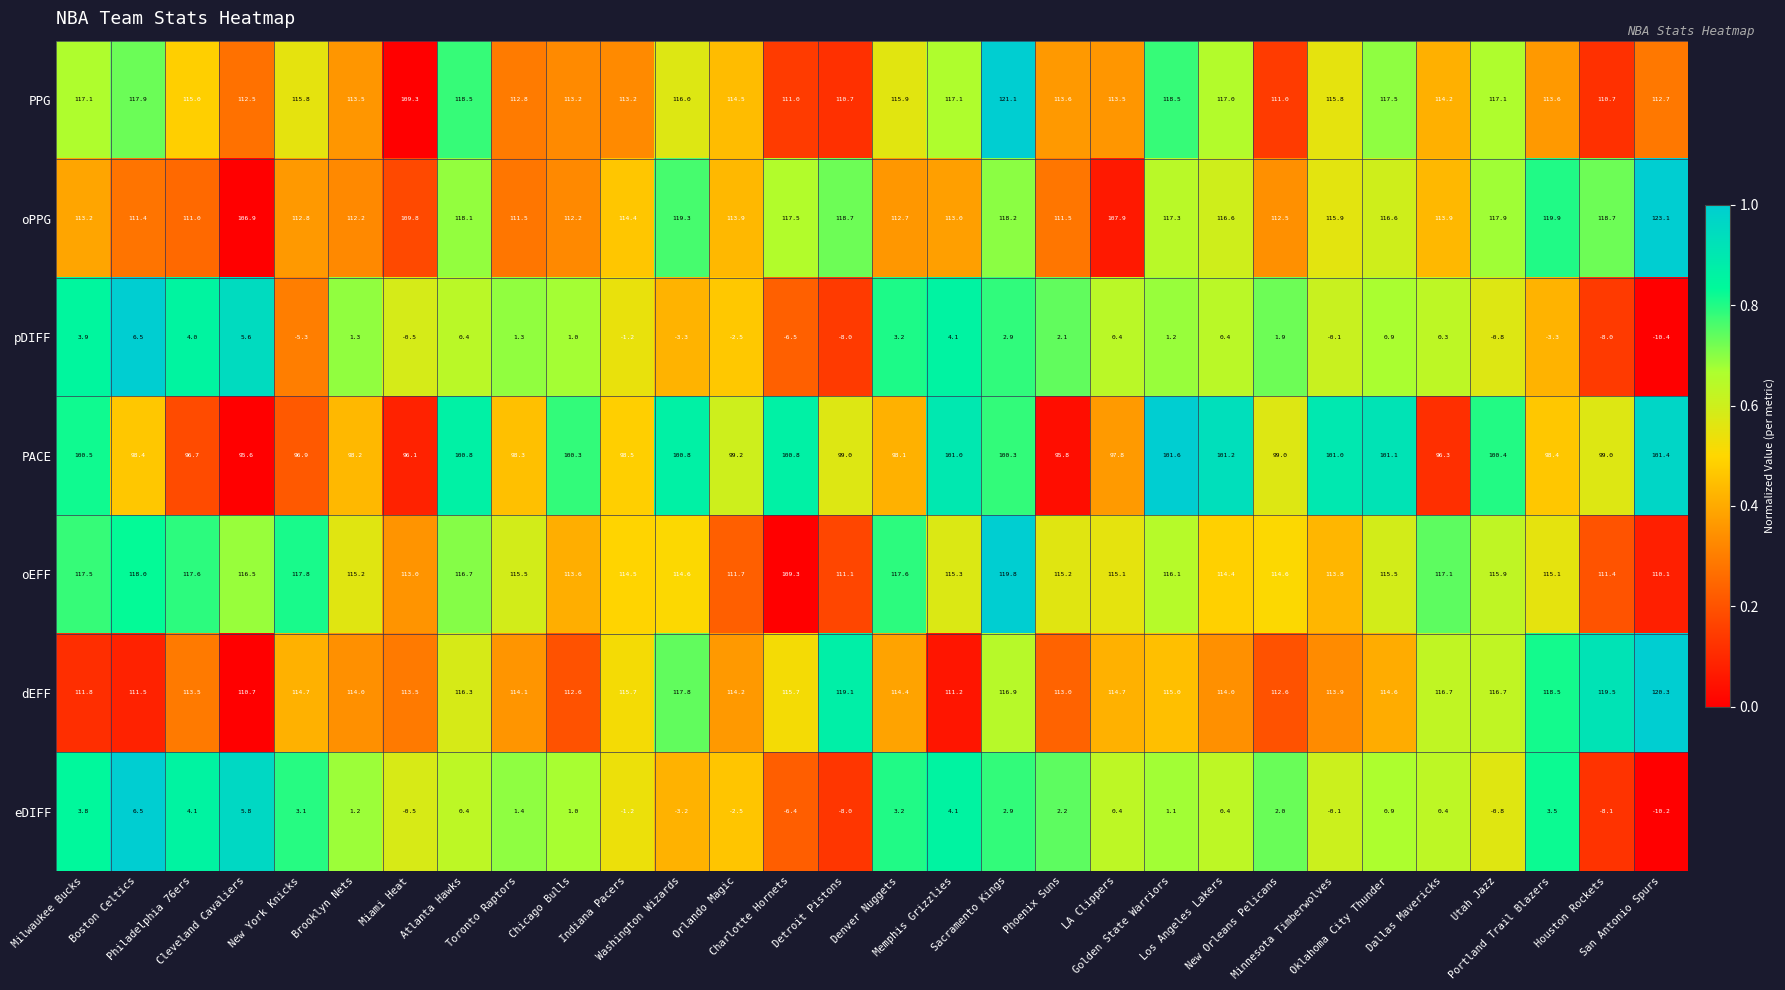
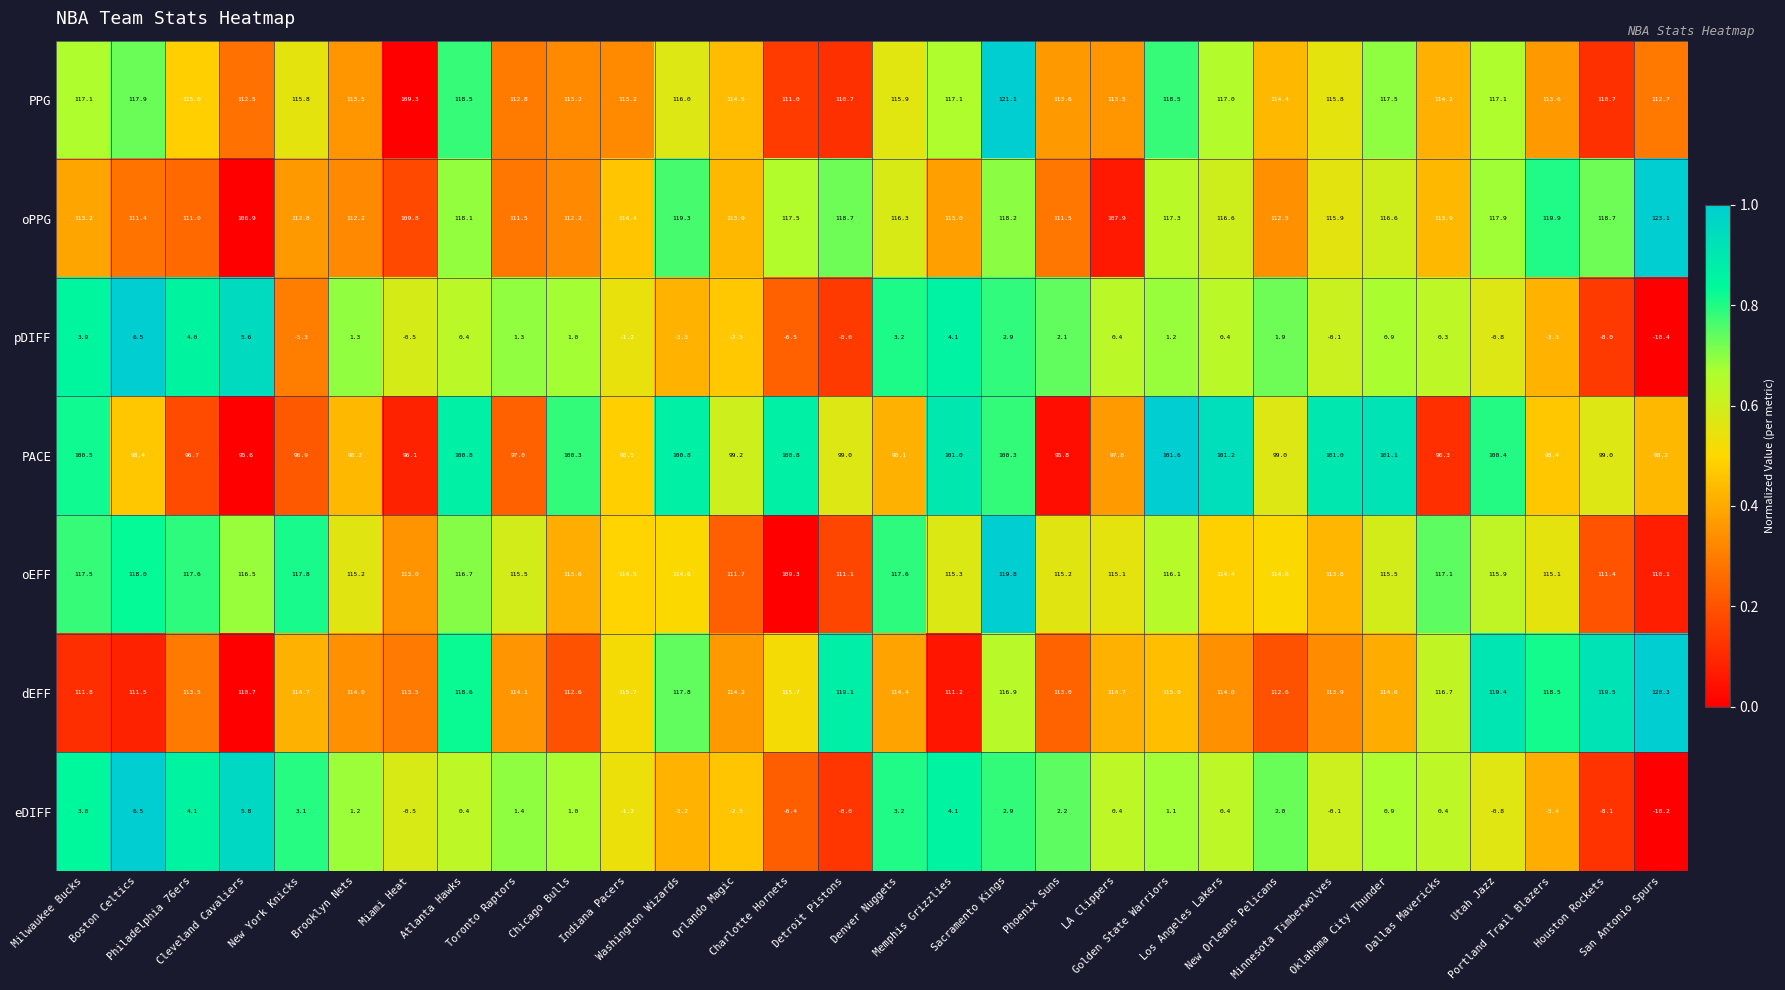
PPG, New Orleans Pelicans: 111.0 -> 114.4
oPPG, Denver Nuggets: 112.7 -> 116.3
PACE, Toronto Raptors: 98.3 -> 97.0
PACE, San Antonio Spurs: 101.4 -> 98.2
dEFF, Atlanta Hawks: 116.3 -> 118.6
dEFF, Utah Jazz: 116.7 -> 119.4
eDIFF, Portland Trail Blazers: 3.5 -> -3.4
